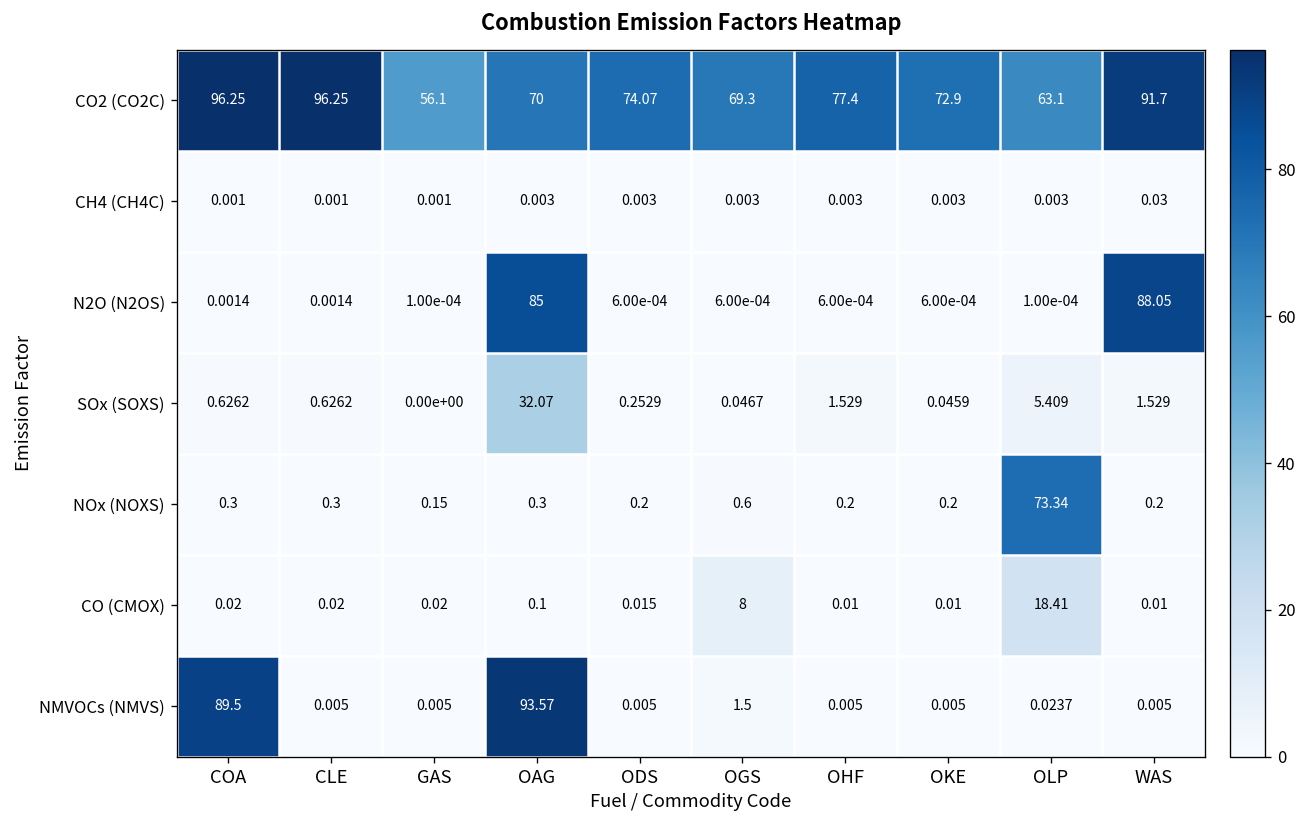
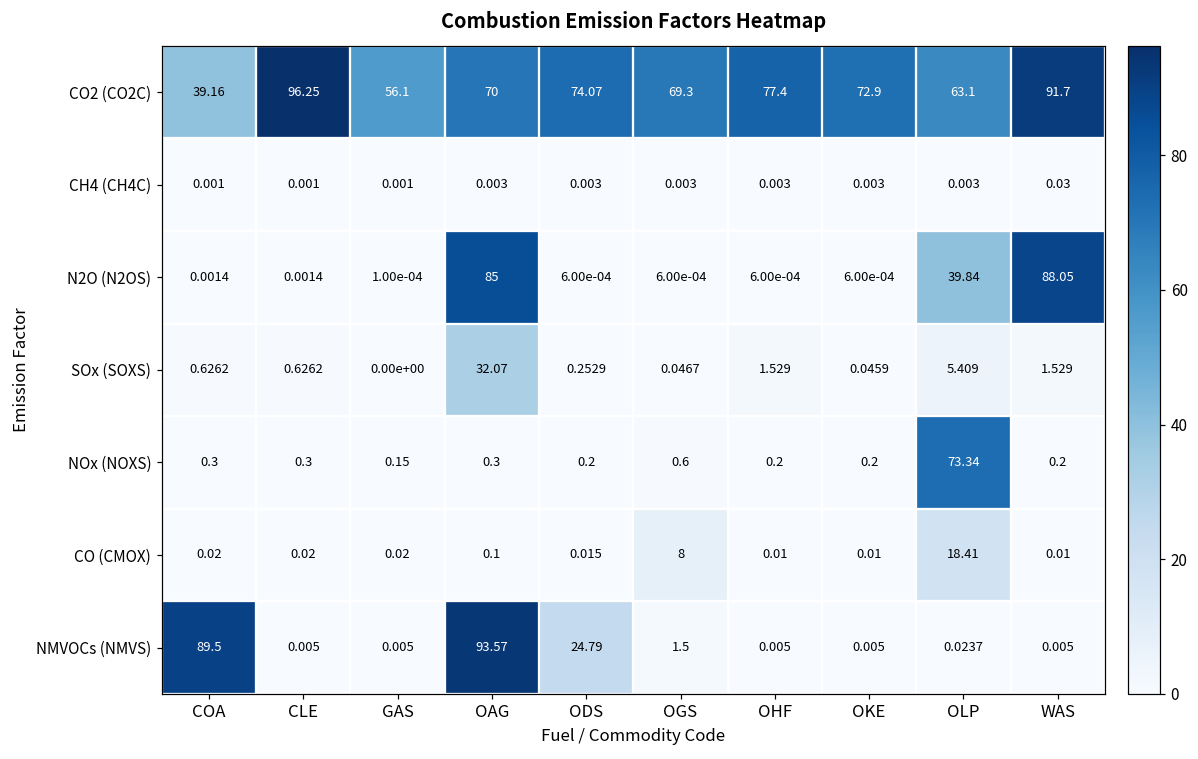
CO2 (CO2C), COA: 96.25 -> 39.16
N2O (N2OS), OLP: 1.00e-04 -> 39.84
NMVOCs (NMVS), ODS: 0.005 -> 24.79
